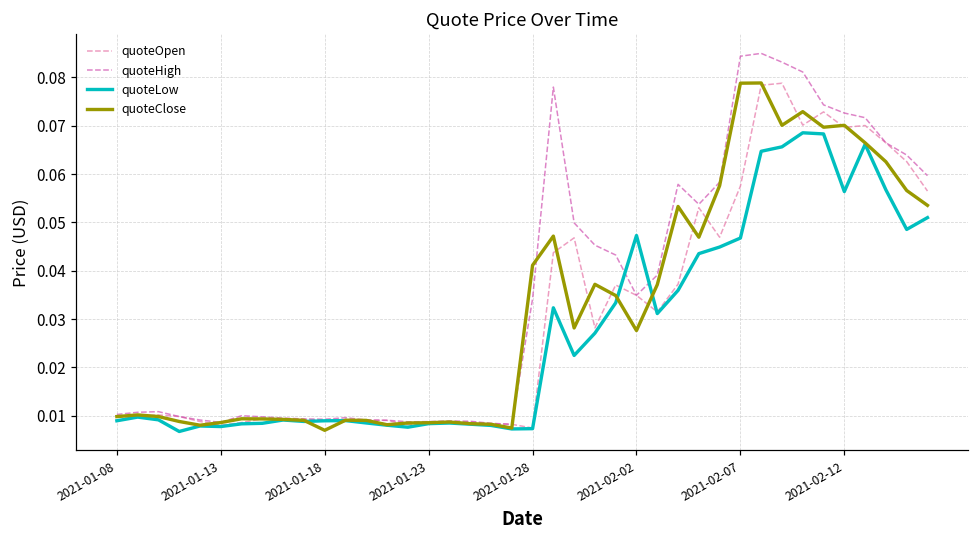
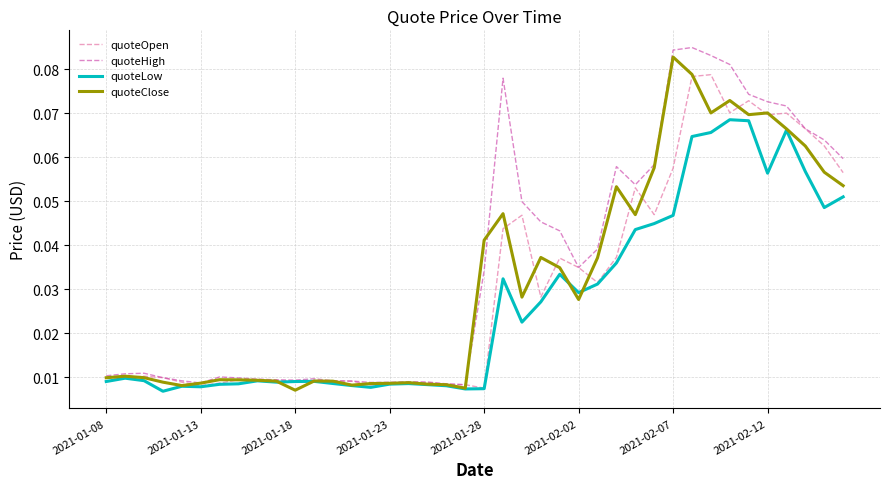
quoteLow, 2021-02-02: 0.047 -> 0.029
quoteClose, 2021-02-07: 0.079 -> 0.083
